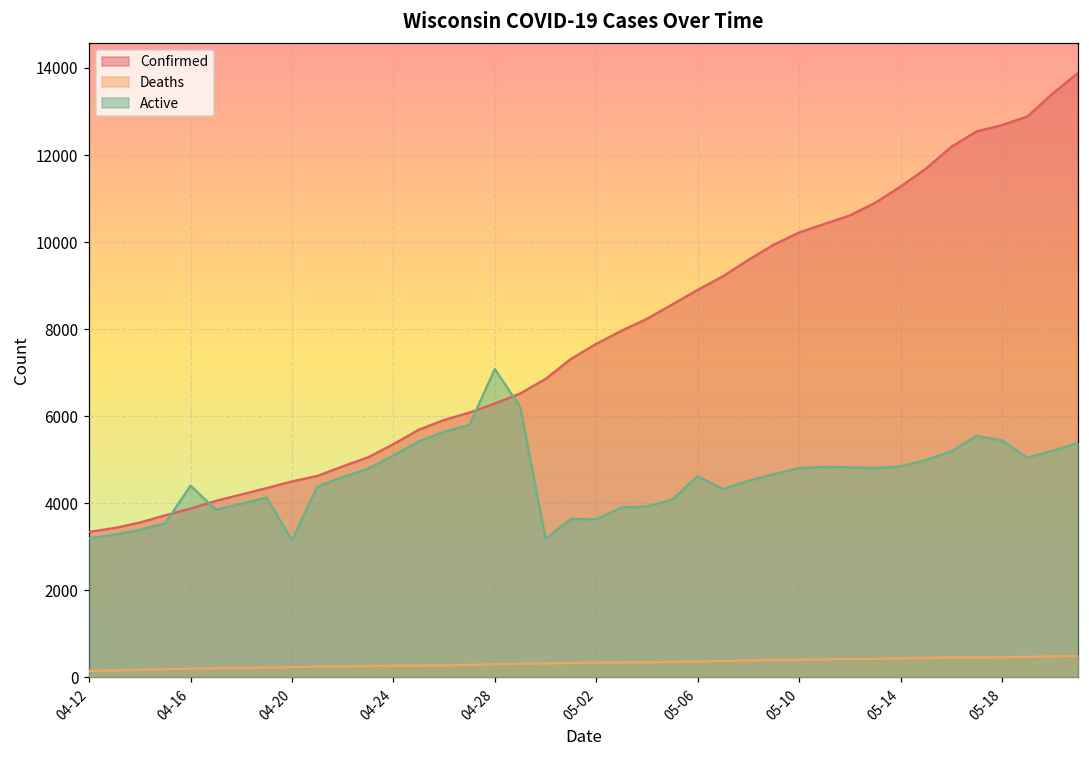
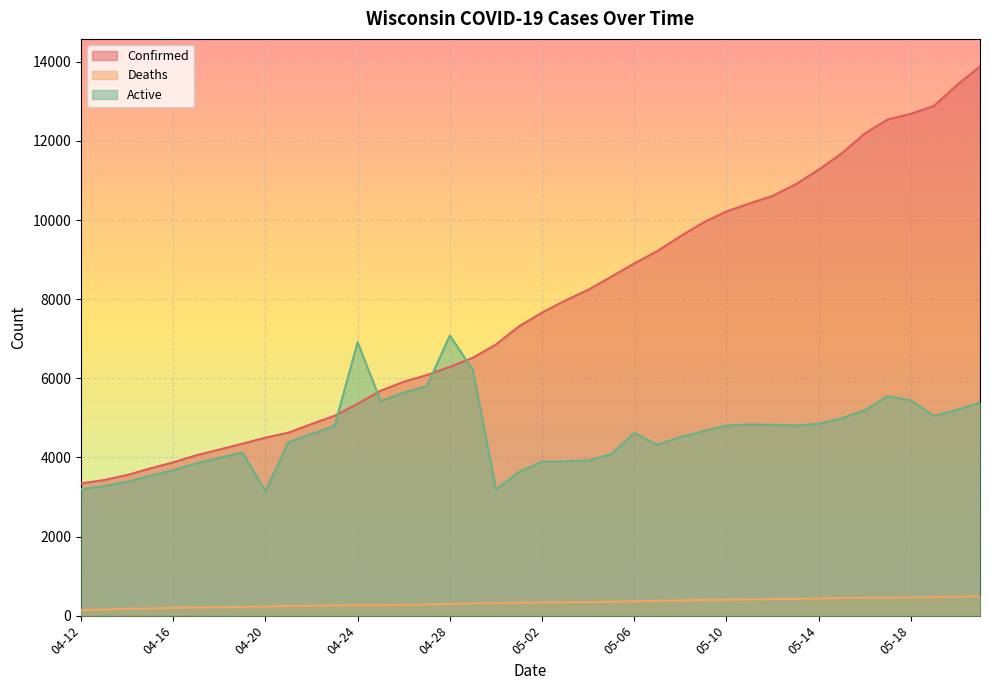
Active, 04-16: 4400 -> 3700
Active, 04-24: 5100 -> 6900
Active, 05-02: 3600 -> 3900
